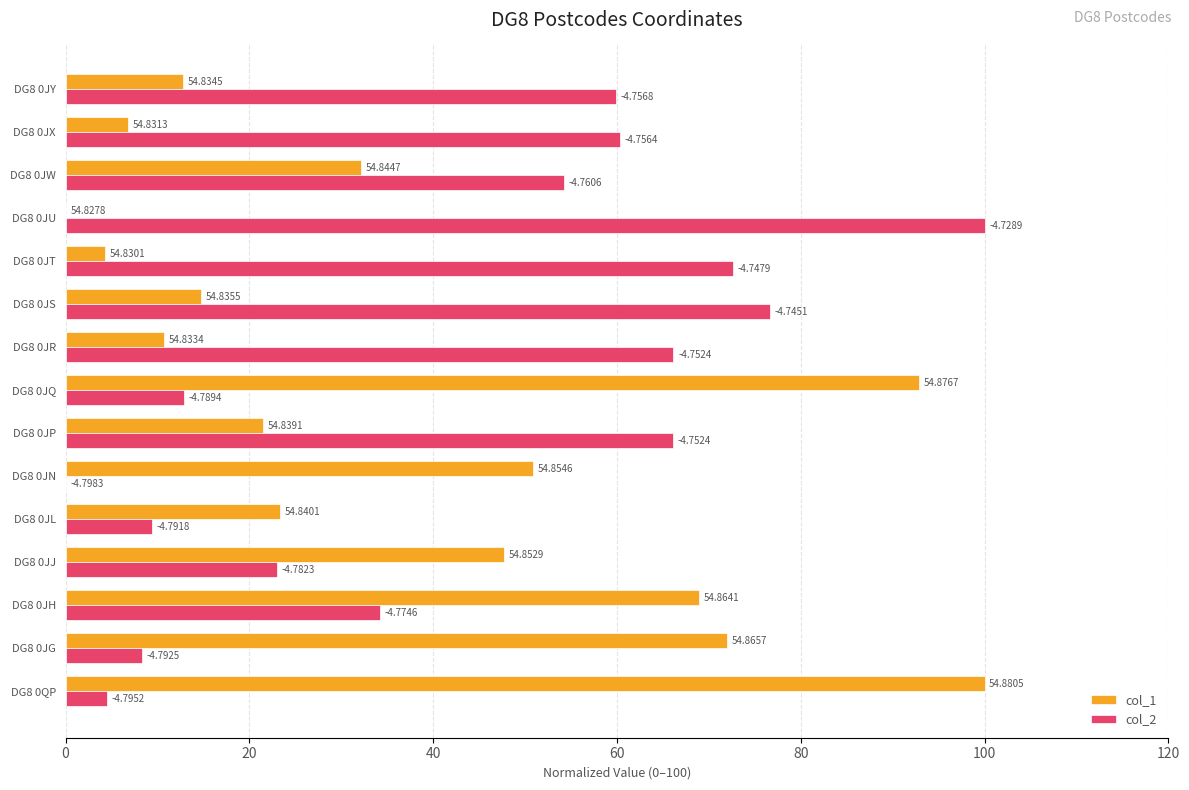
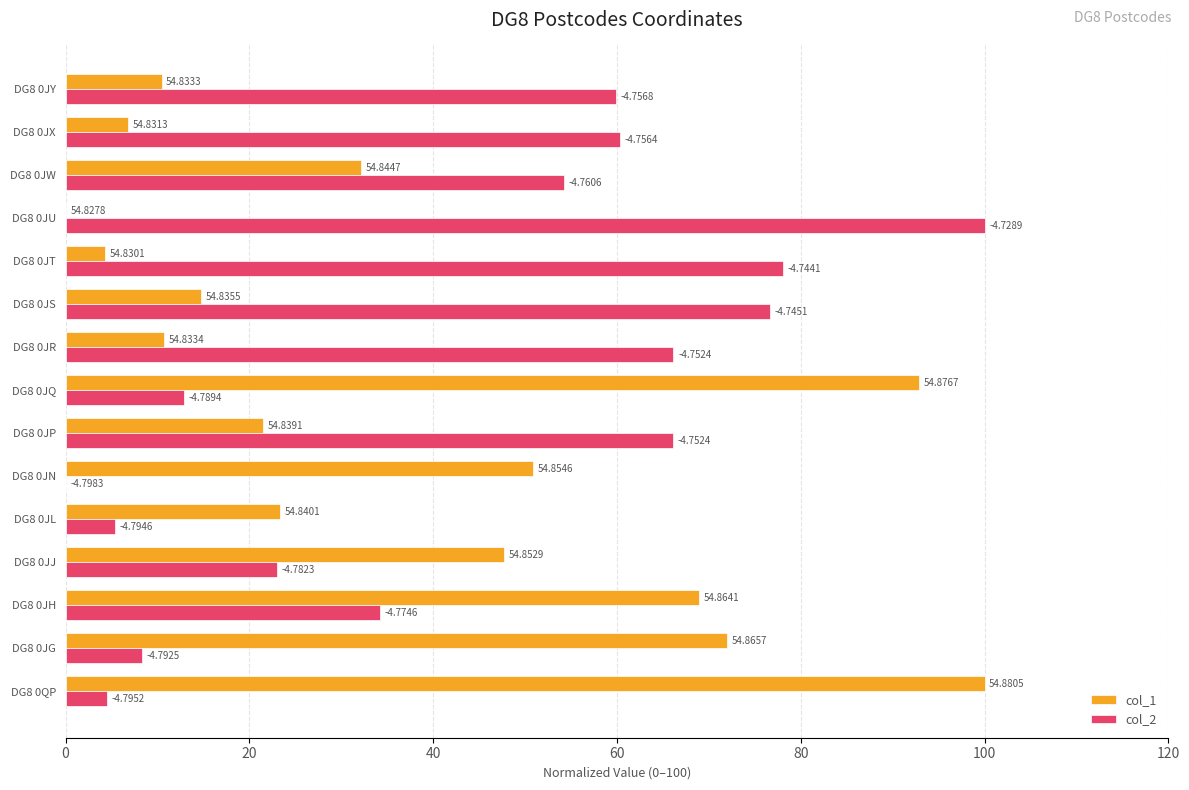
col_1, DG8 0JY: 54.8345 -> 54.8333
col_2, DG8 0JT: -4.7479 -> -4.7441
col_2, DG8 0JL: -4.7918 -> -4.7946
